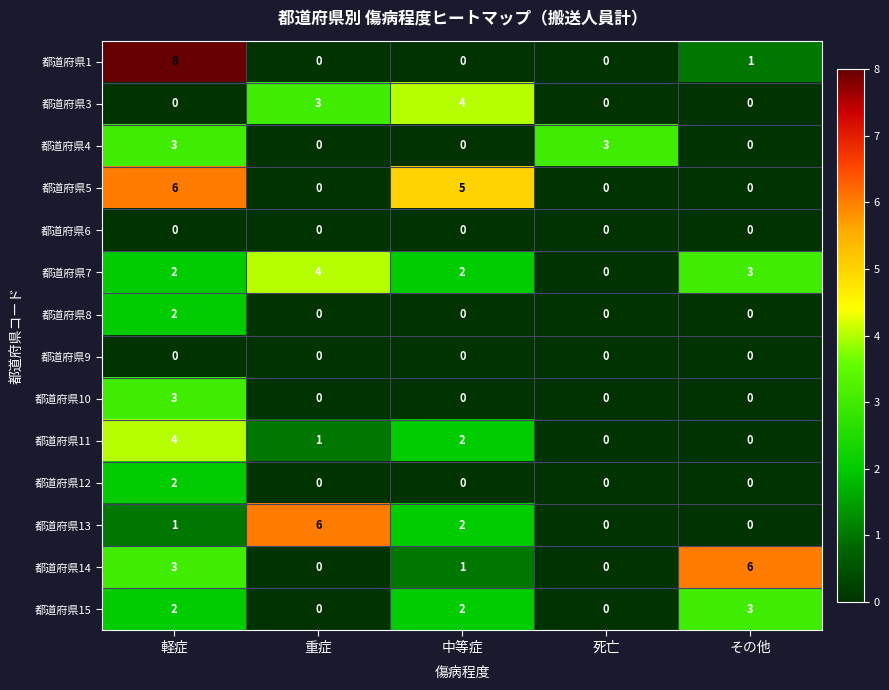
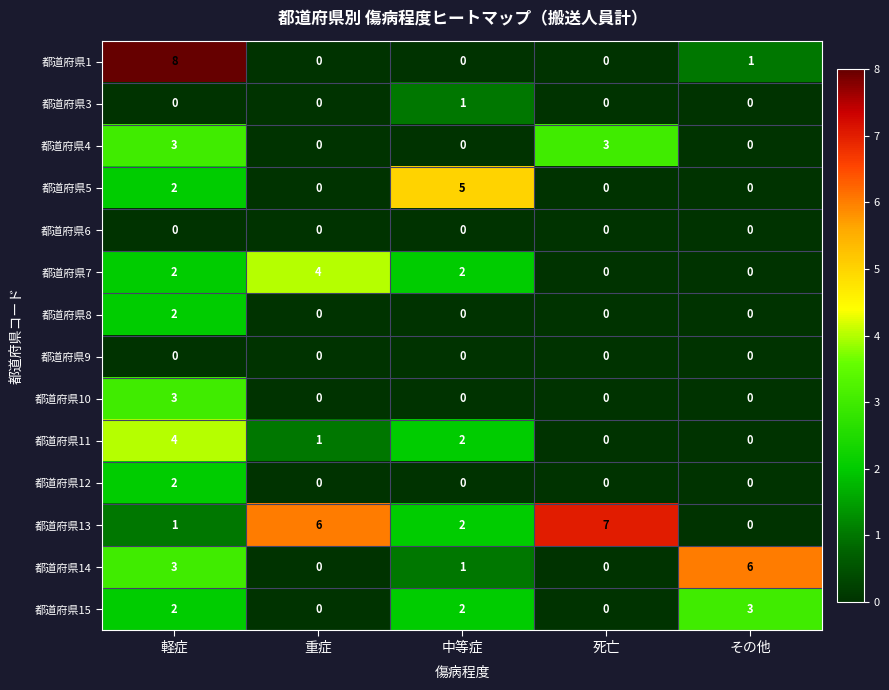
都道府県3, 重症: 3 -> 0
都道府県3, 中等症: 4 -> 1
都道府県5, 軽症: 6 -> 2
都道府県7, その他: 3 -> 0
都道府県13, 死亡: 0 -> 7
